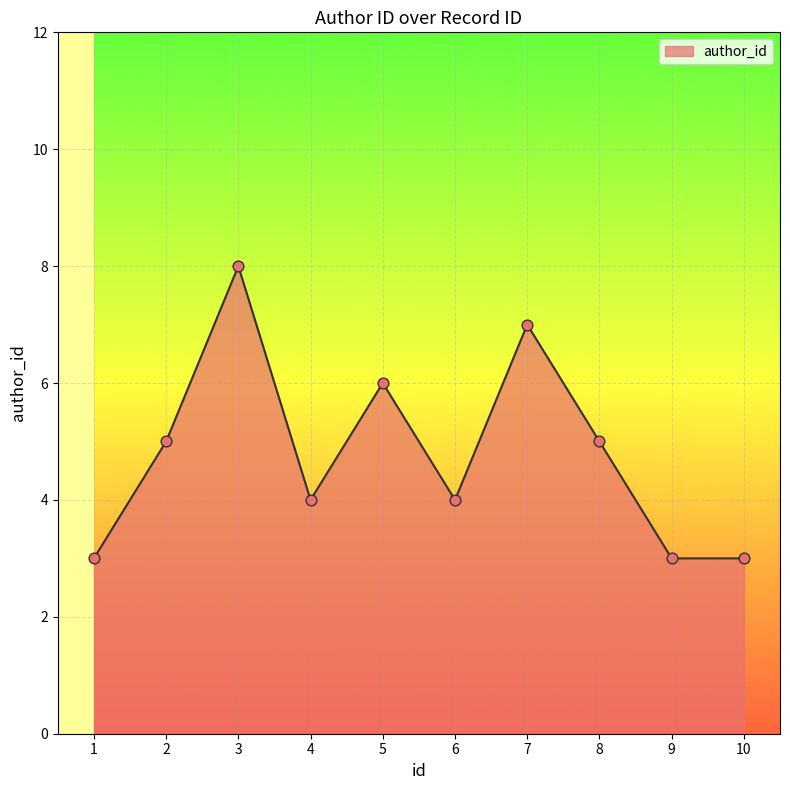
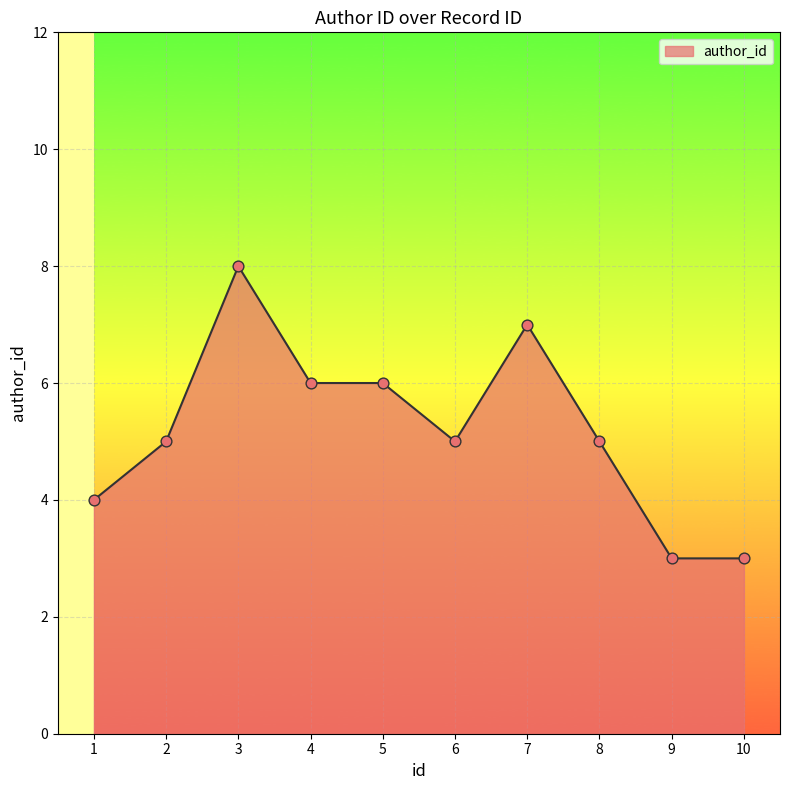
1: 3 -> 4
4: 4 -> 6
6: 4 -> 5
